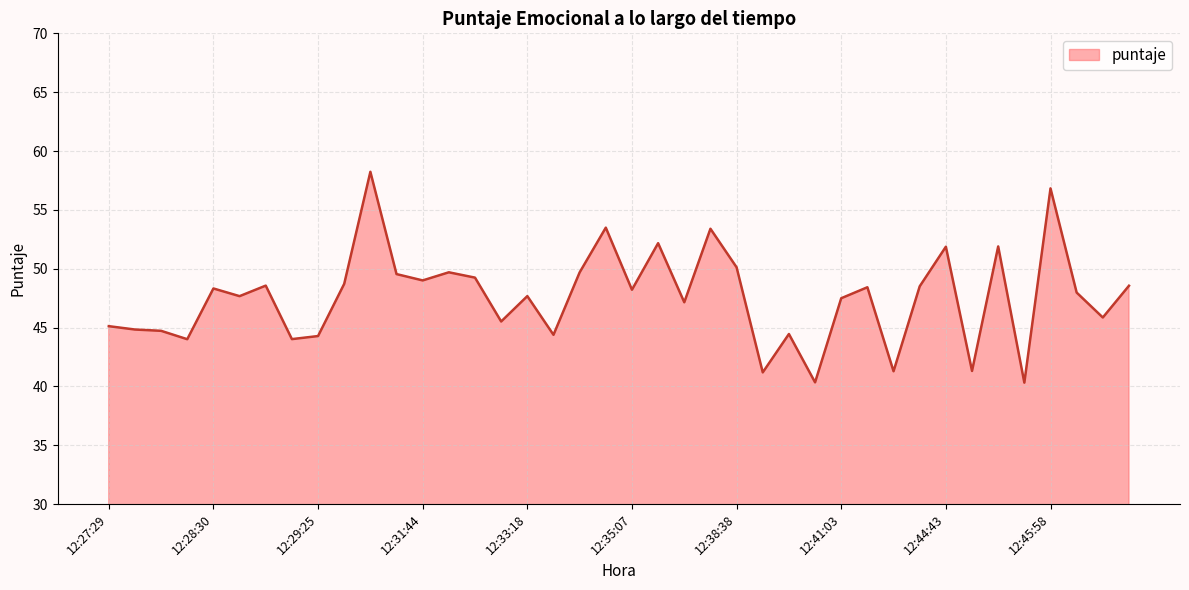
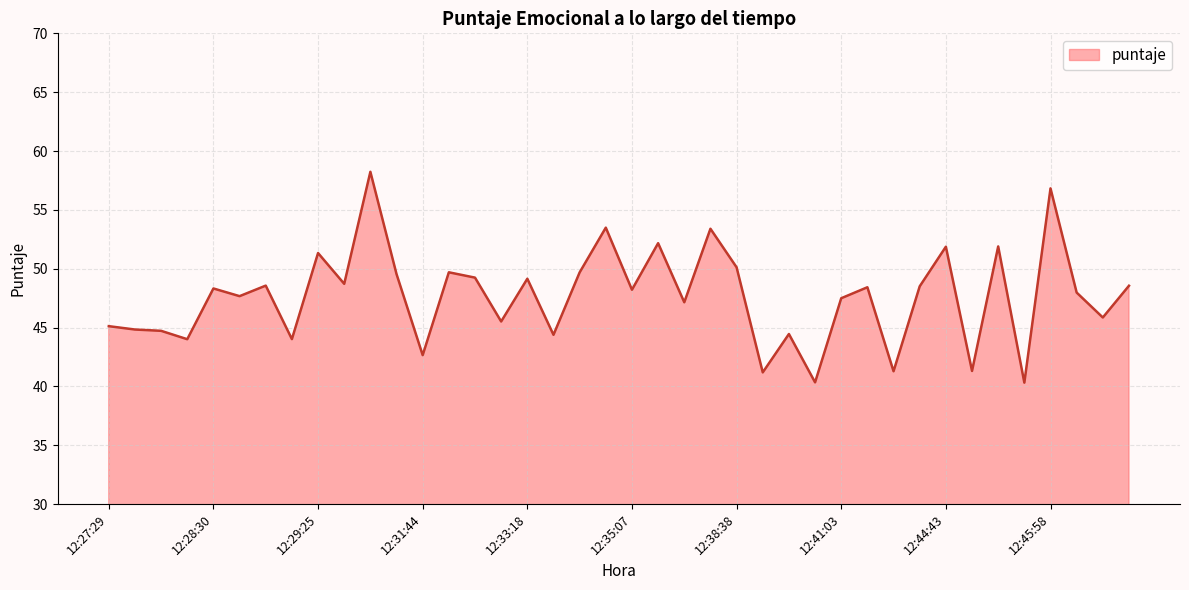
12:29:25: 44.3 -> 51.3
12:31:44: 49.0 -> 42.7
12:33:18: 47.7 -> 49.1
